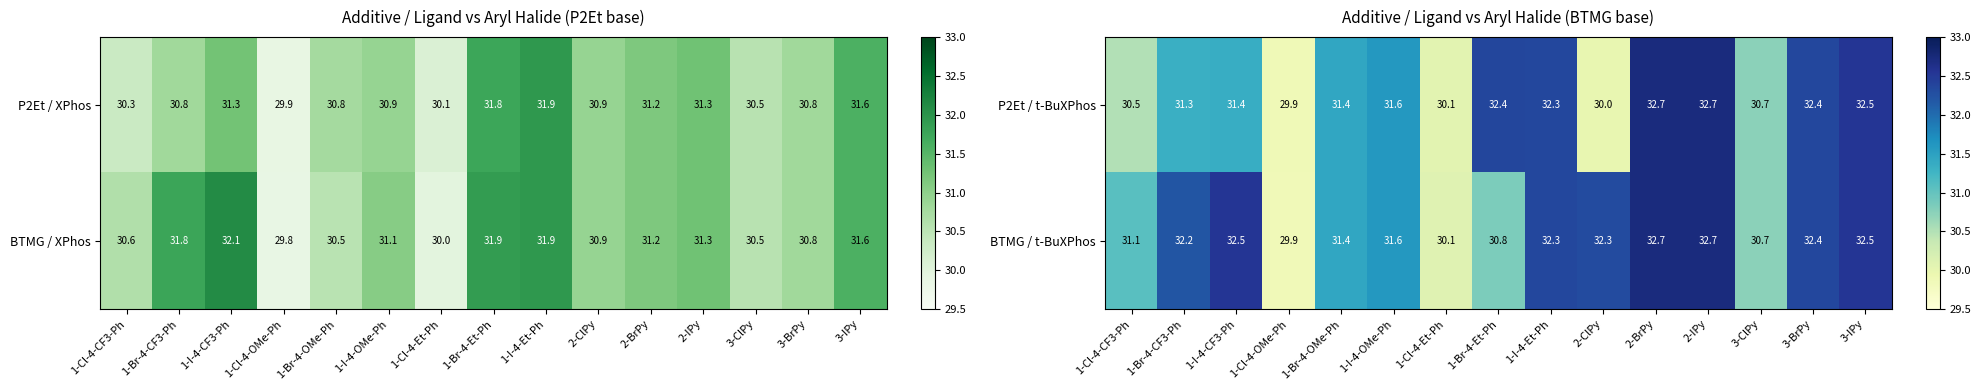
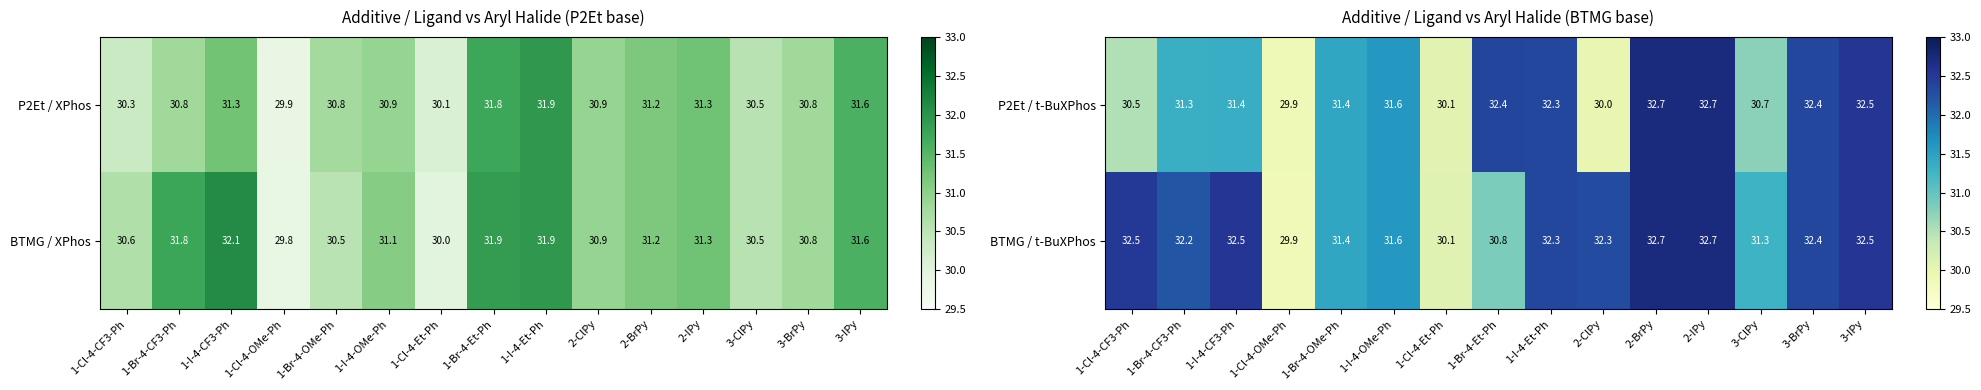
Additive / Ligand vs Aryl Halide (BTMG base), BTMG / t-BuXPhos, 1-Cl-4-CF3-Ph: 31.1 -> 32.5
Additive / Ligand vs Aryl Halide (BTMG base), BTMG / t-BuXPhos, 3-ClPy: 30.7 -> 31.3
